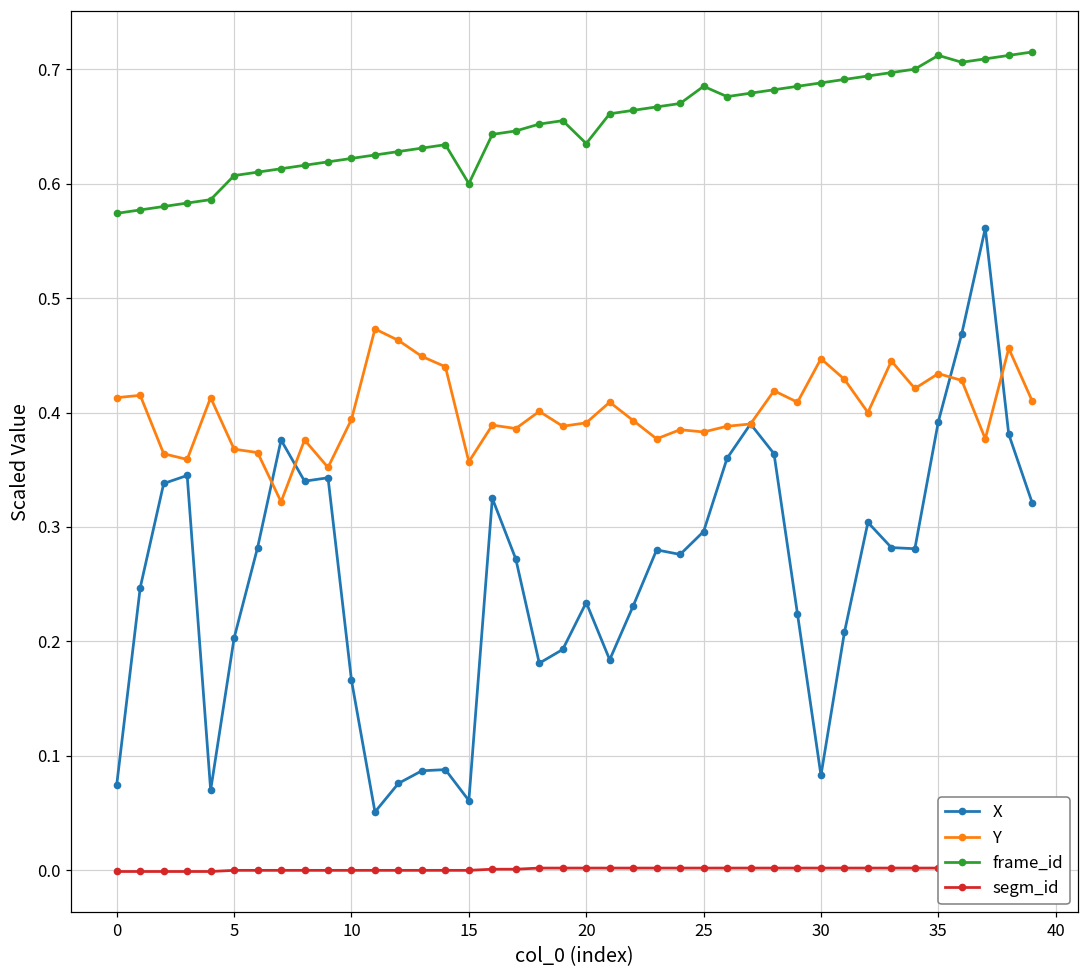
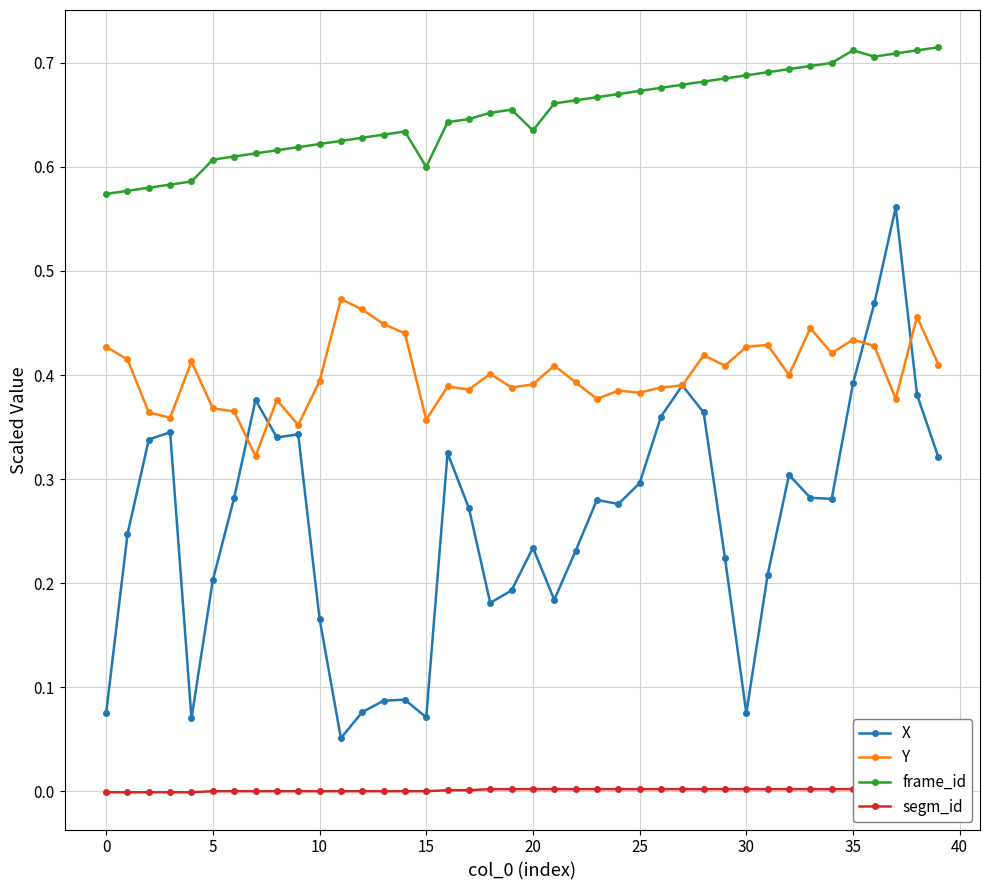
Y, 0: 0.413 -> 0.427
X, 15: 0.061 -> 0.071
frame_id, 25: 0.685 -> 0.673
X, 30: 0.083 -> 0.075
Y, 30: 0.447 -> 0.427
